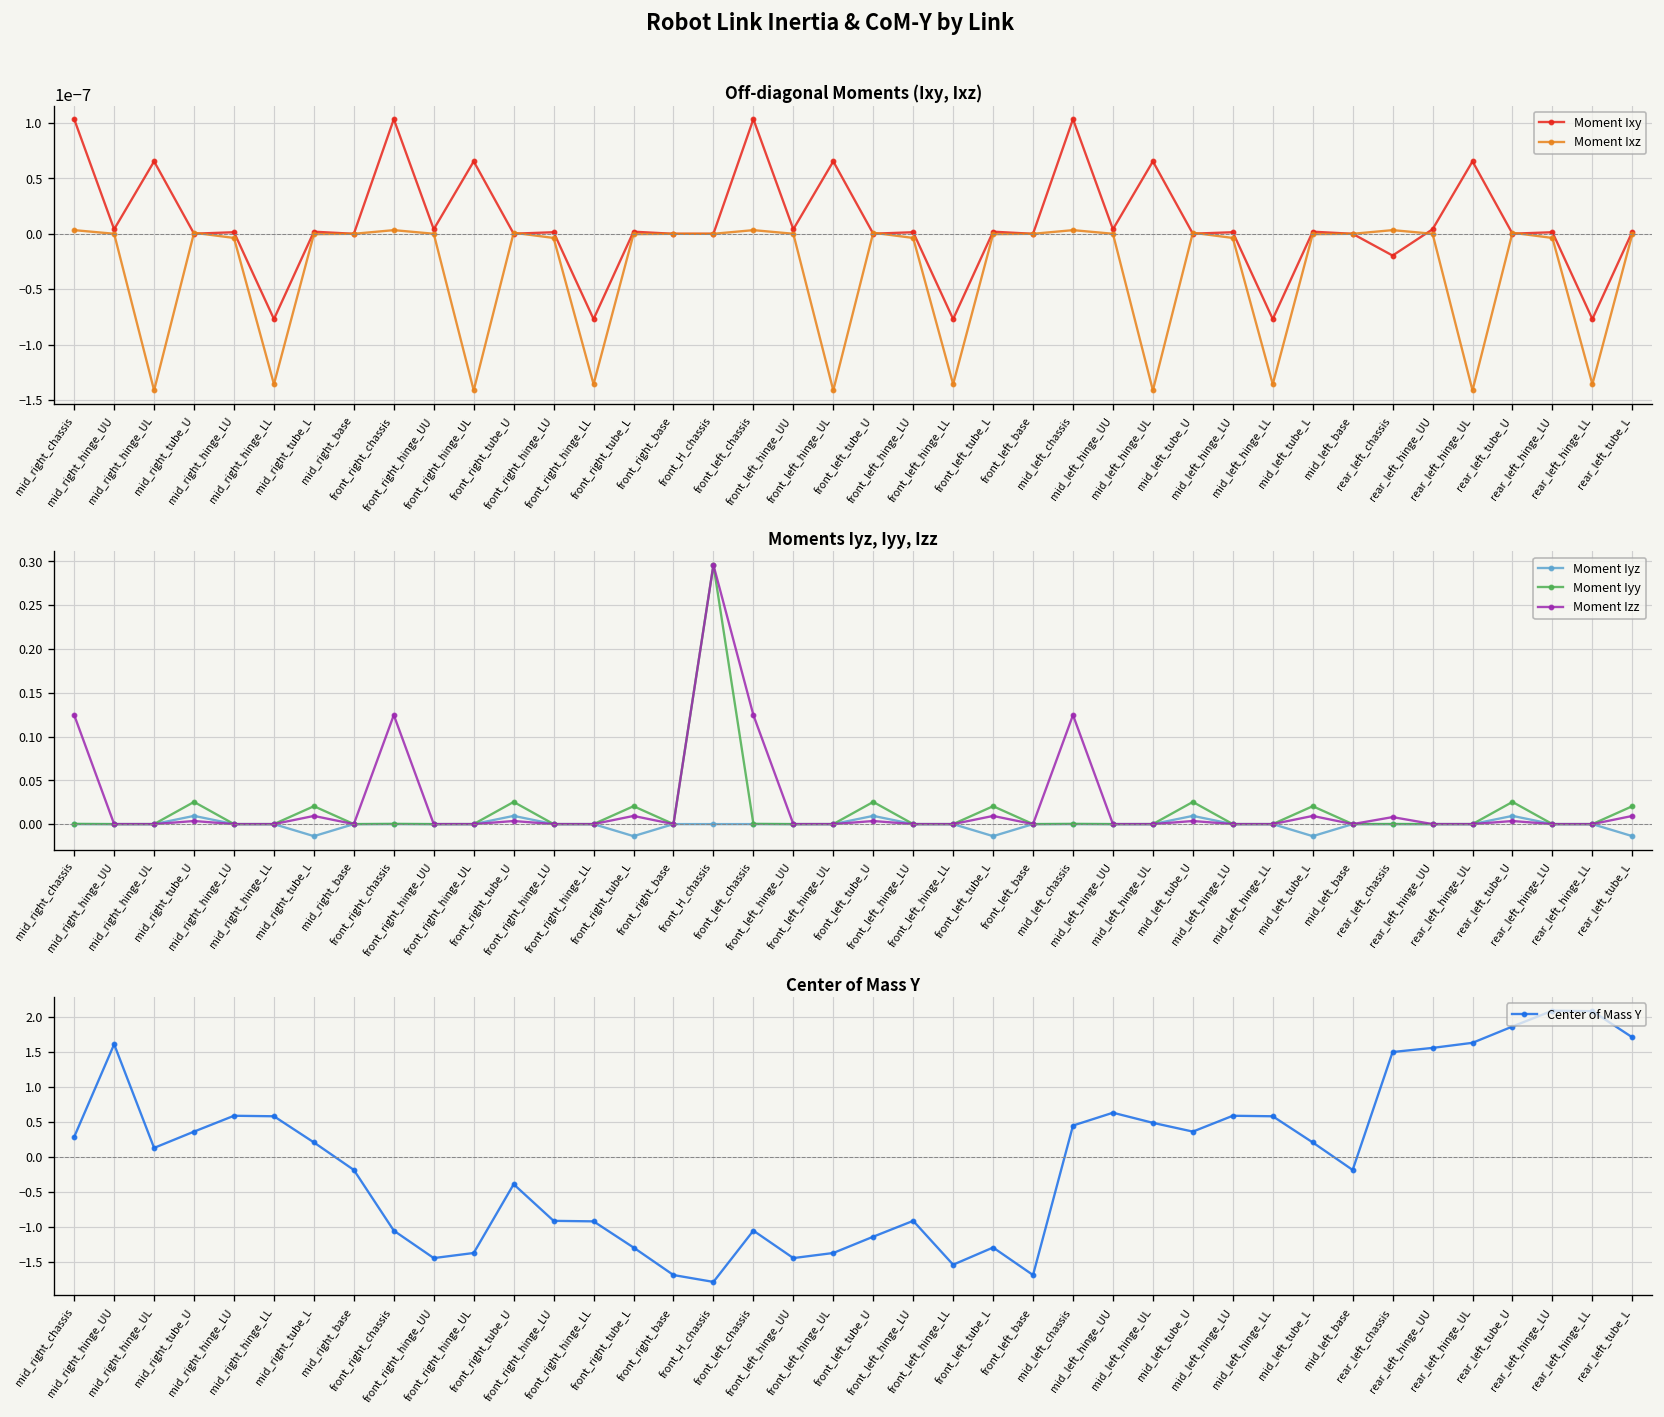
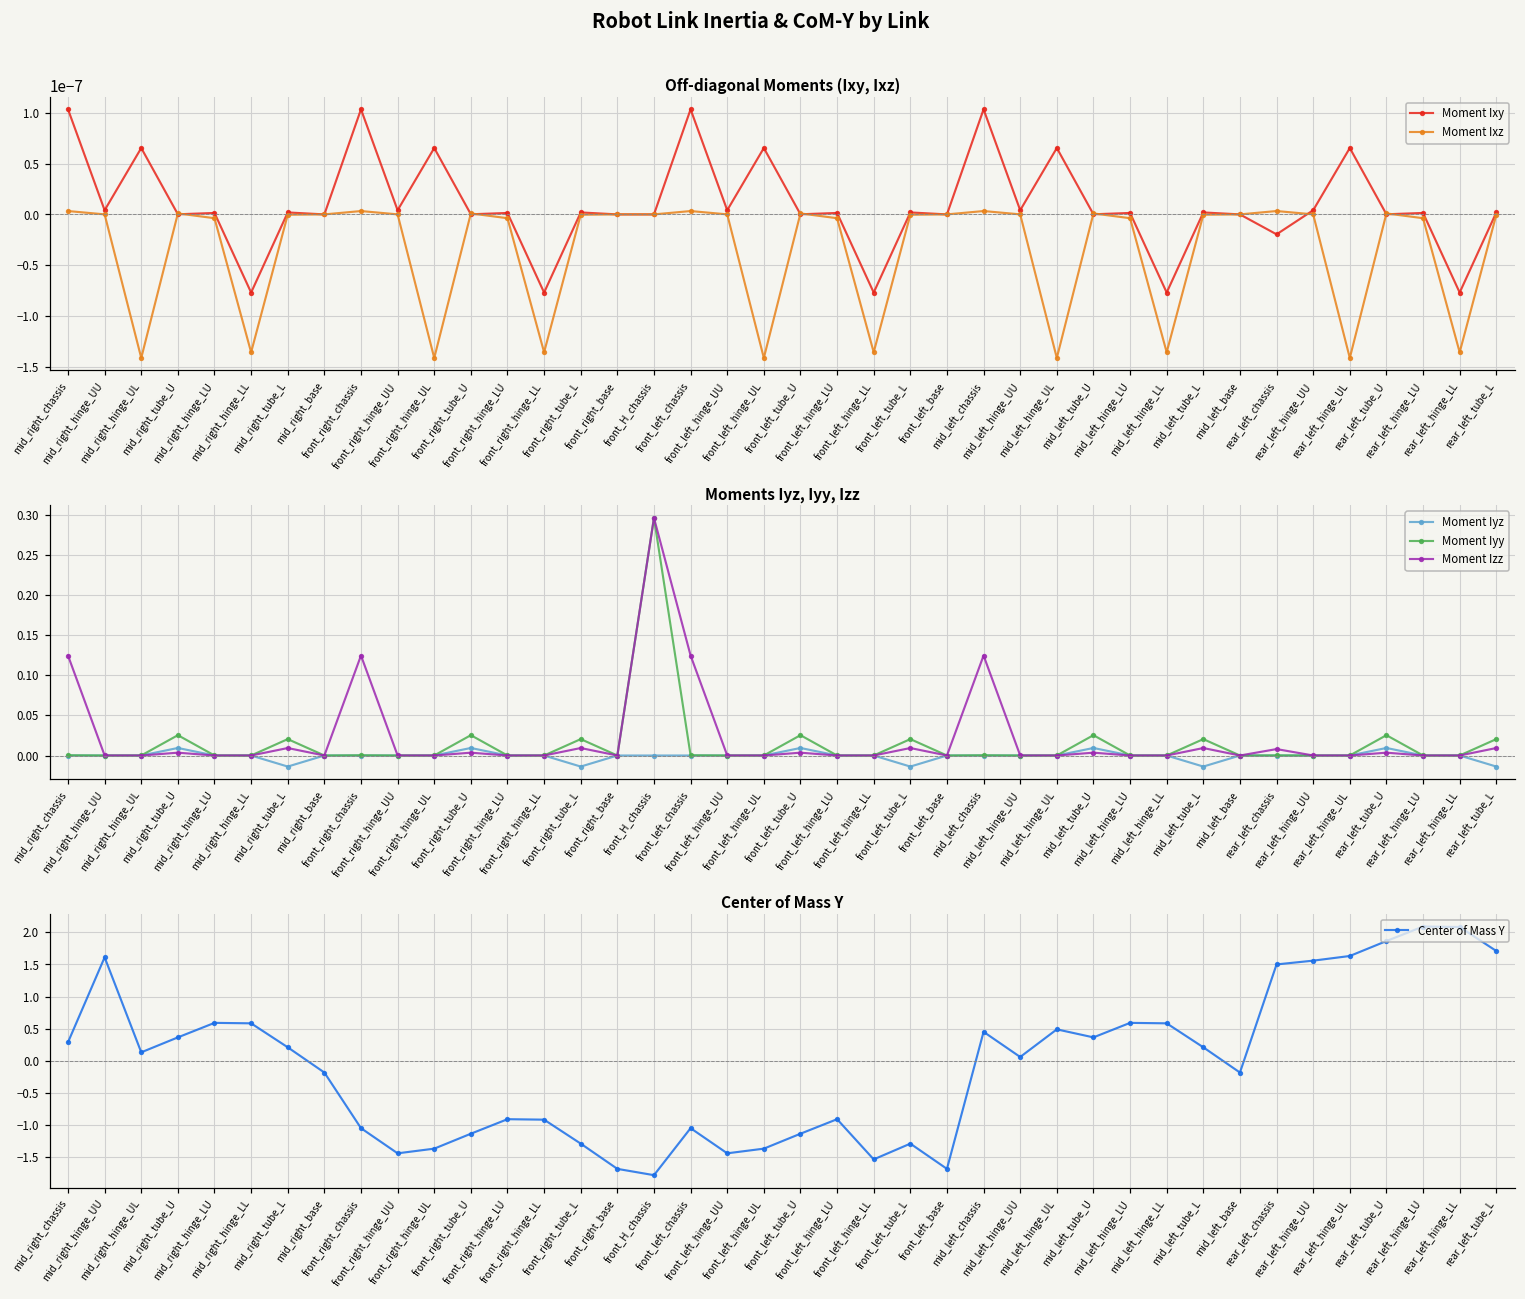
Center of Mass Y, front_right_tube_U: -0.4 -> -1.1
Center of Mass Y, mid_left_hinge_UU: 0.6 -> 0.1
